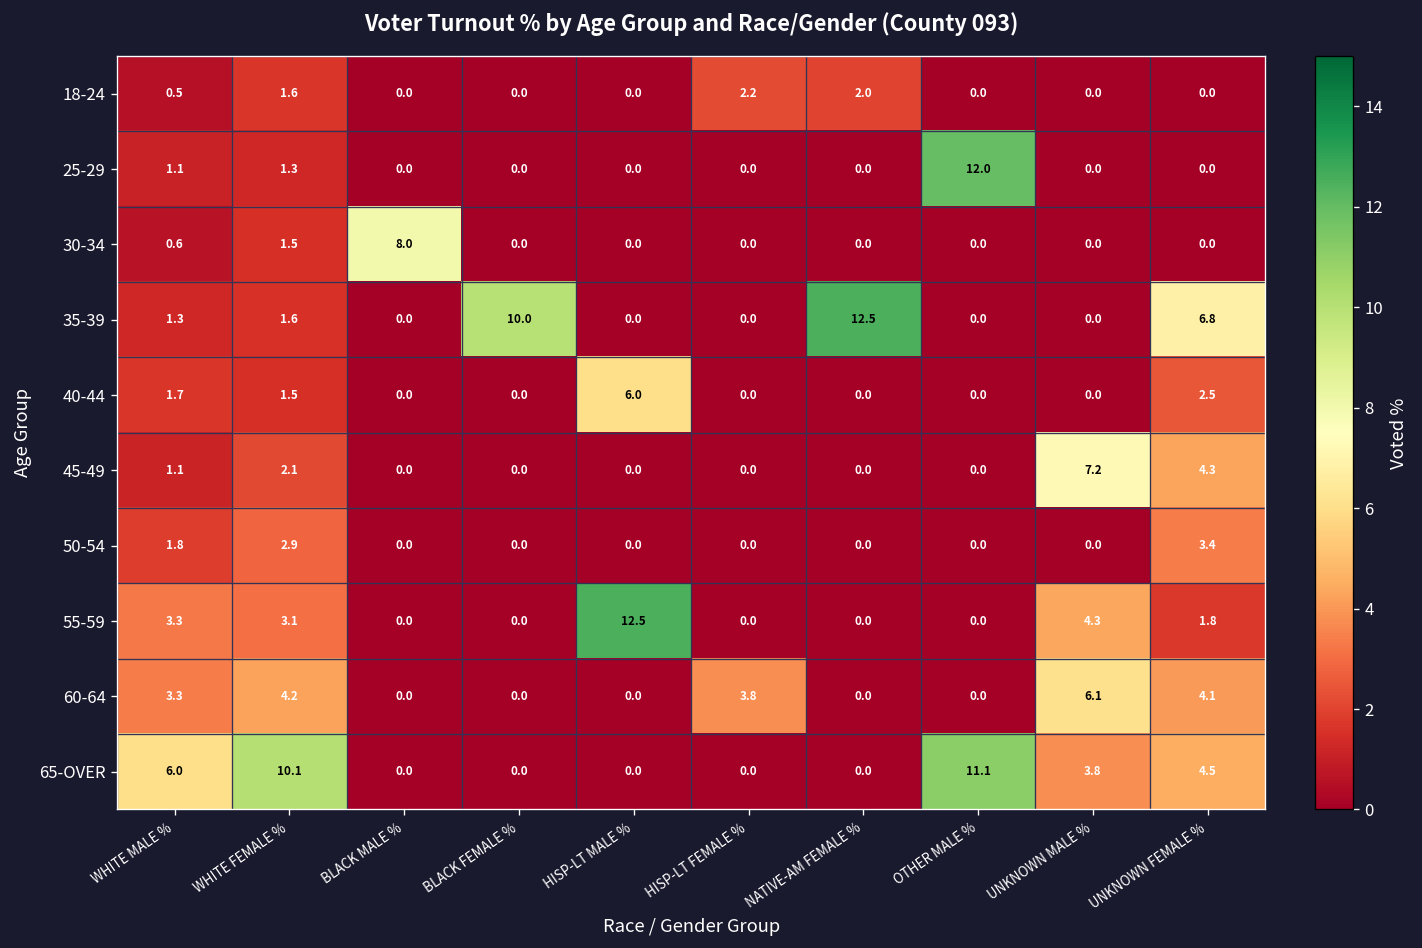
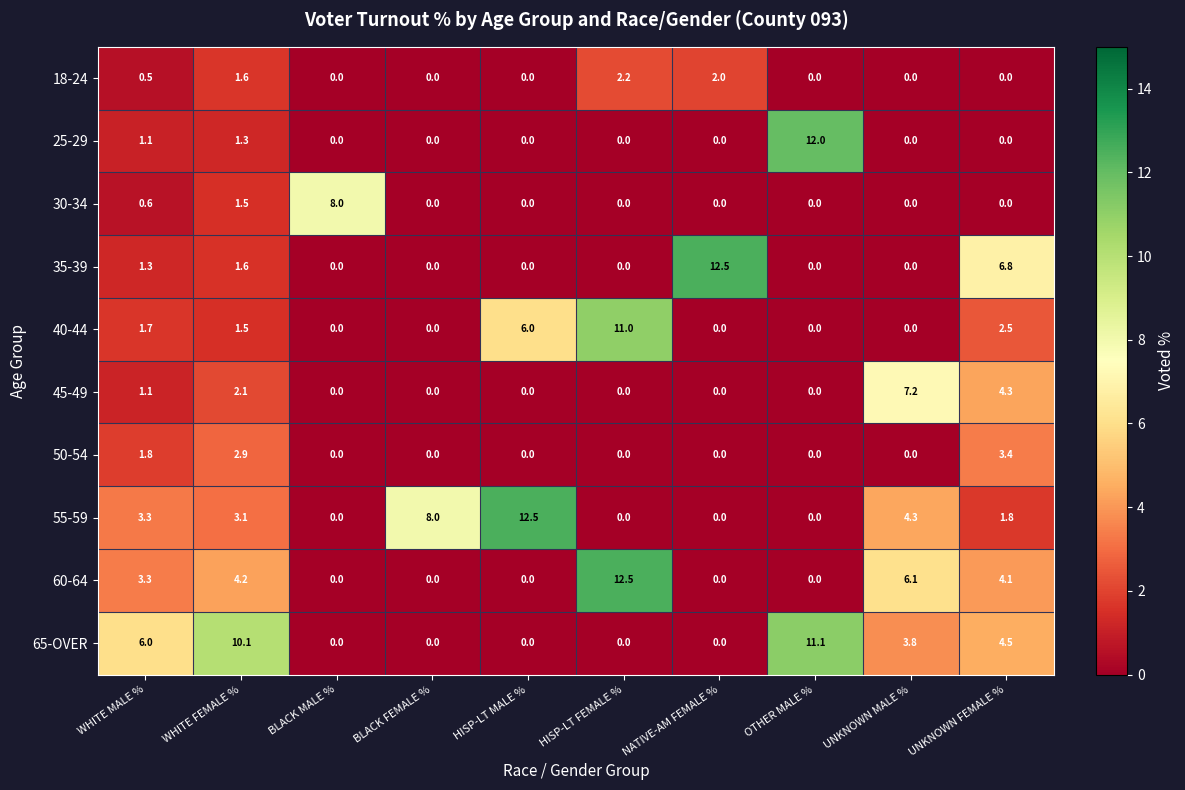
35-39, BLACK FEMALE %: 10.0 -> 0.0
40-44, HISP-LT FEMALE %: 0.0 -> 11.0
55-59, BLACK FEMALE %: 0.0 -> 8.0
60-64, HISP-LT FEMALE %: 3.8 -> 12.5
